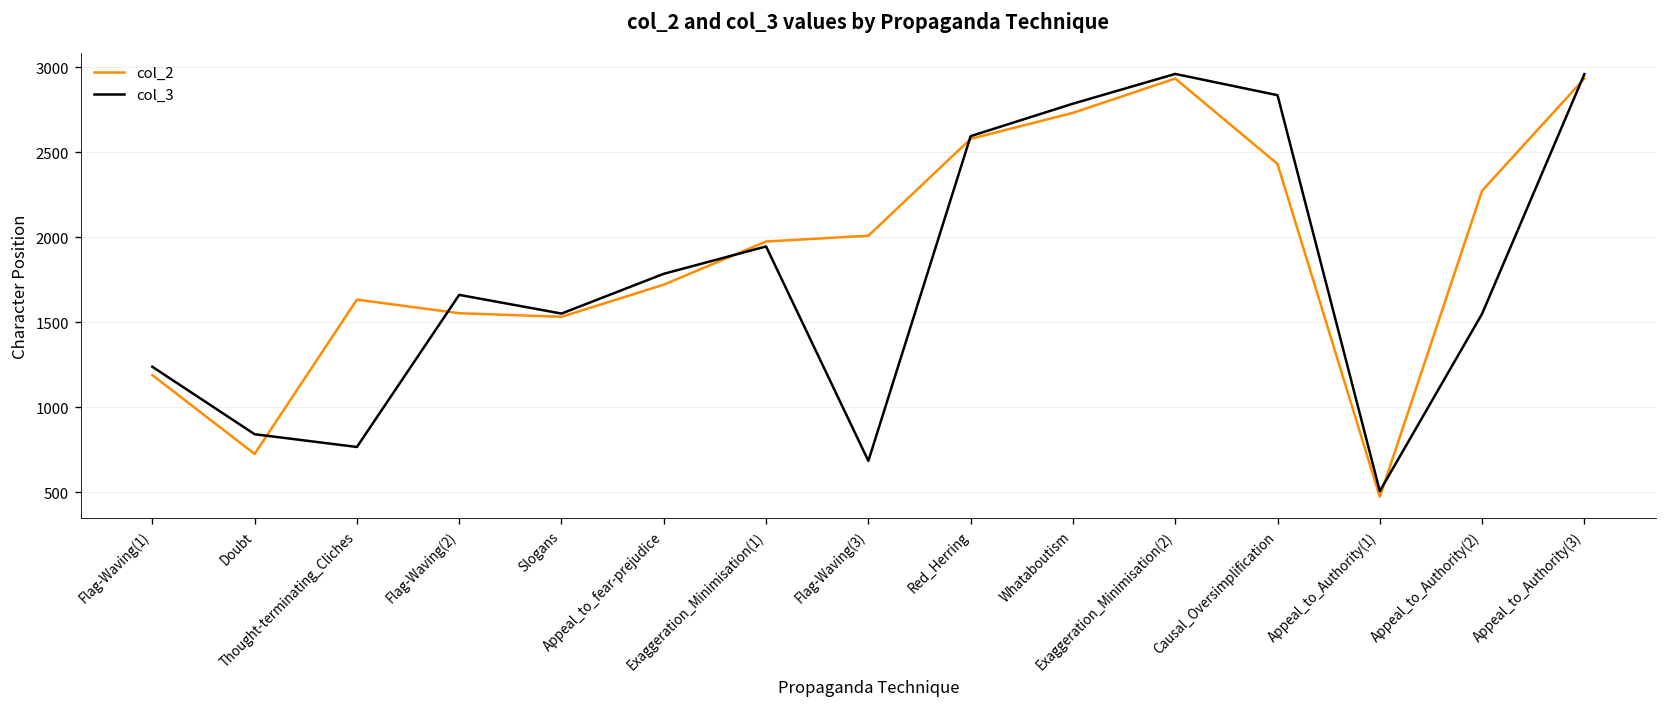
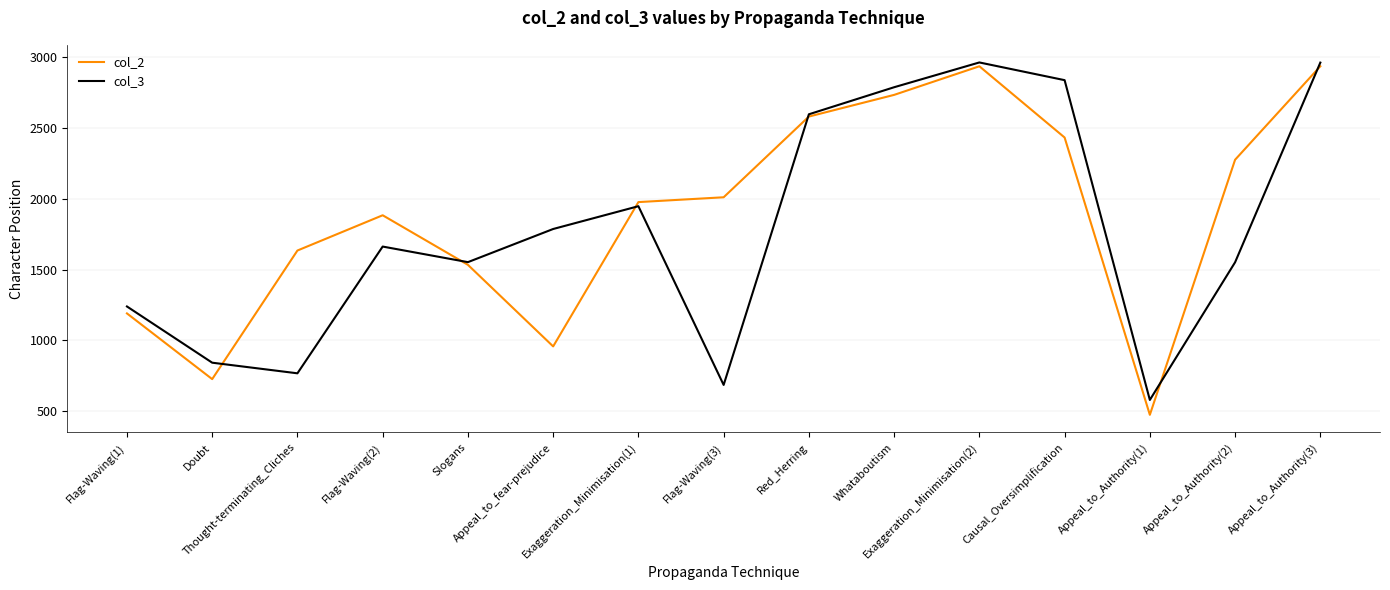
col_2, Flag-Waving(2): 1550 -> 1880
col_2, Appeal_to_fear-prejudice: 1720 -> 960
col_3, Appeal_to_Authority(1): 510 -> 580
